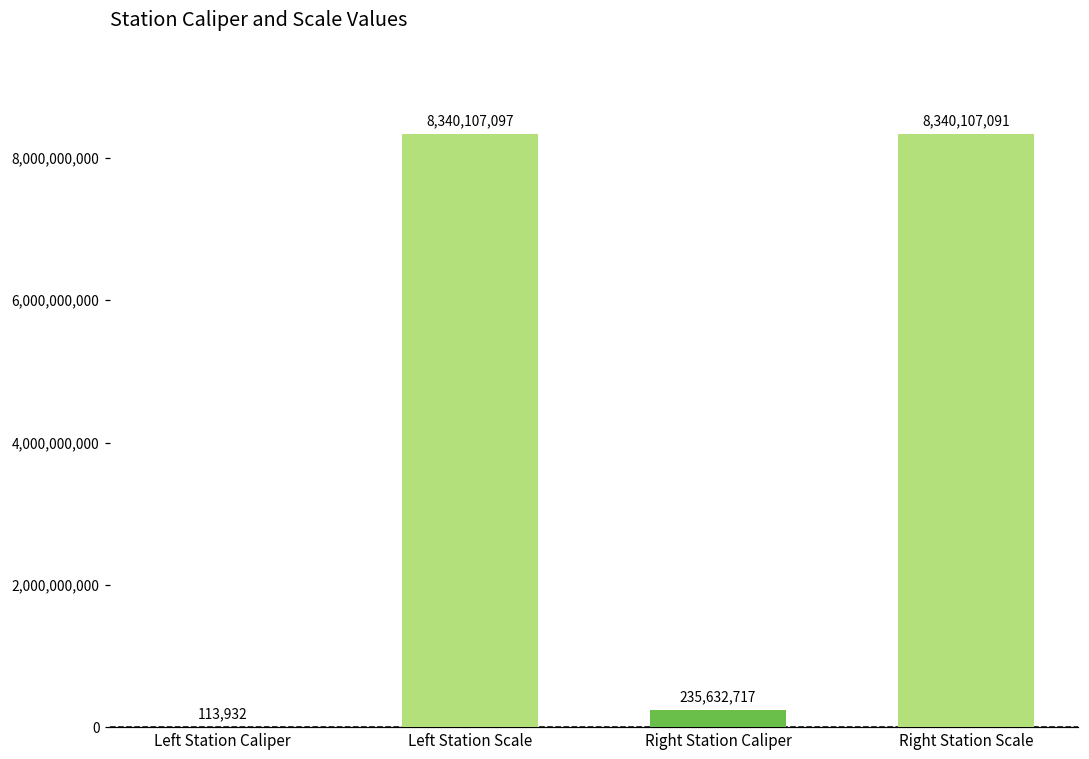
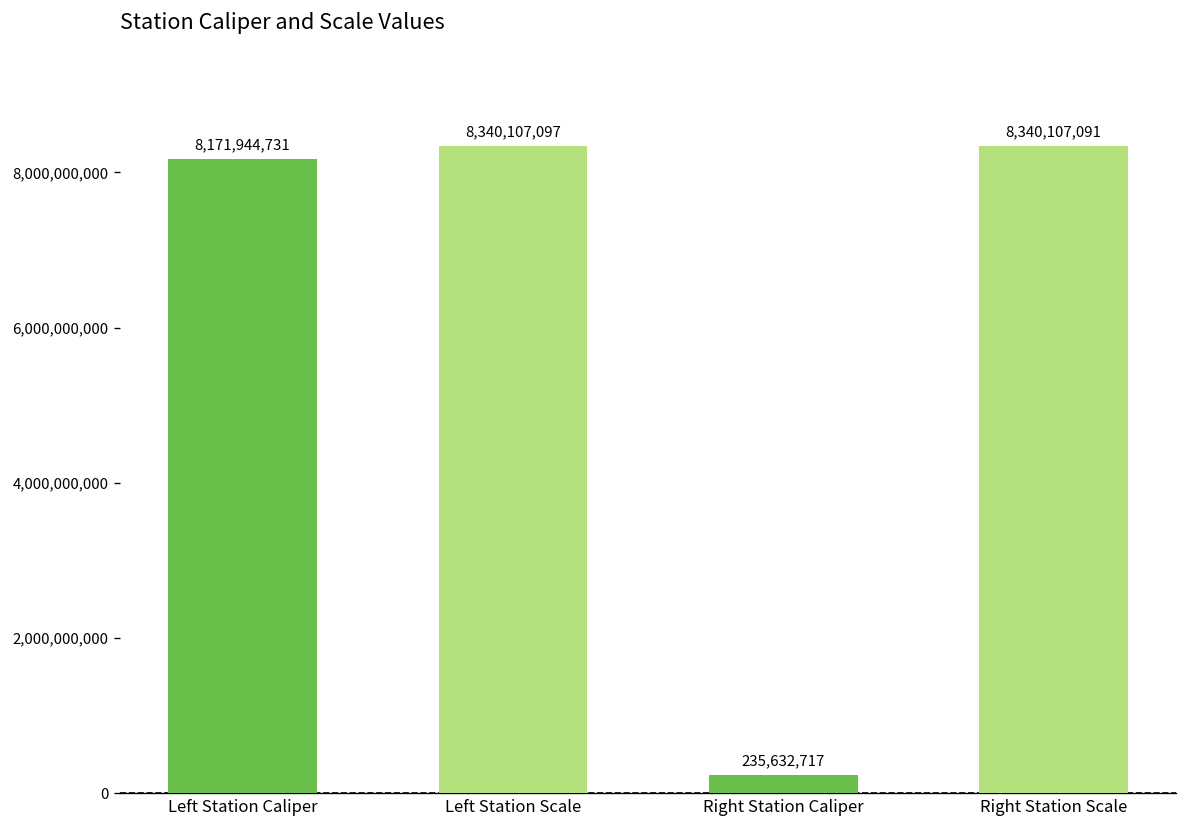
Left Station Caliper: 113,932 -> 8,171,944,731
